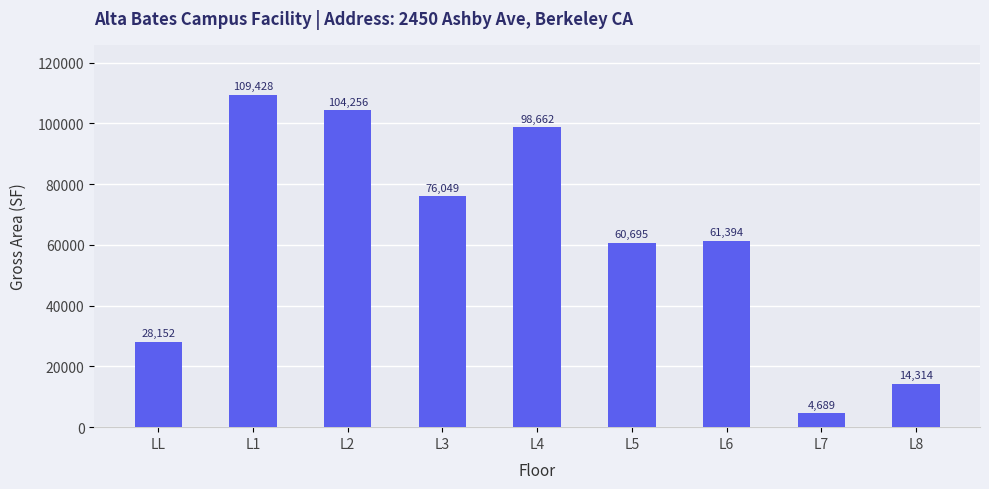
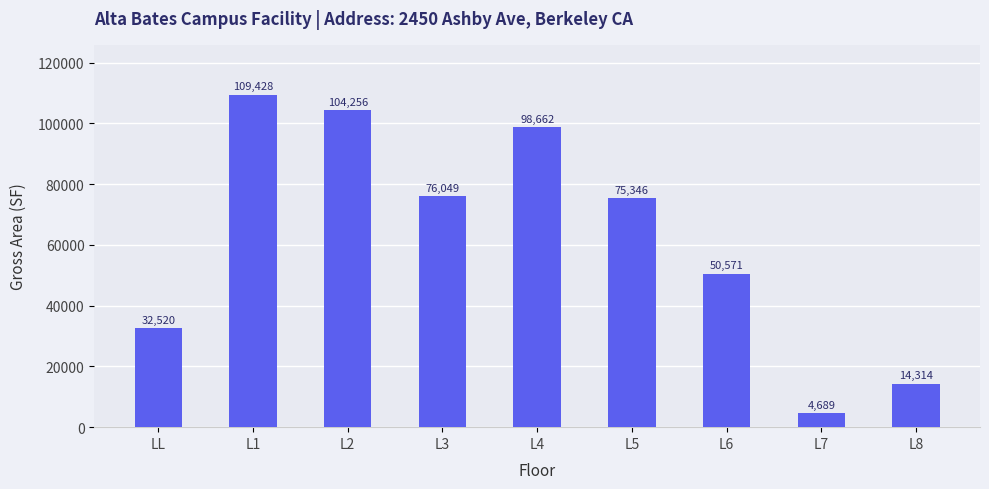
LL: 28,152 -> 32,520
L5: 60,695 -> 75,346
L6: 61,394 -> 50,571
